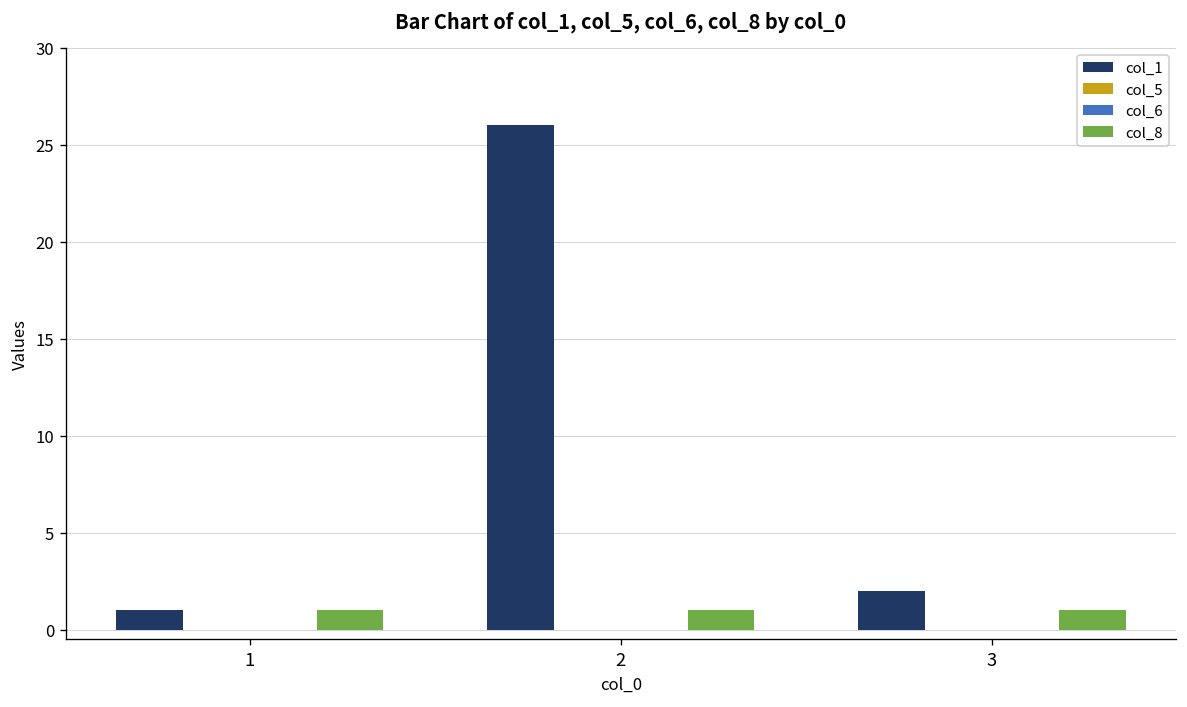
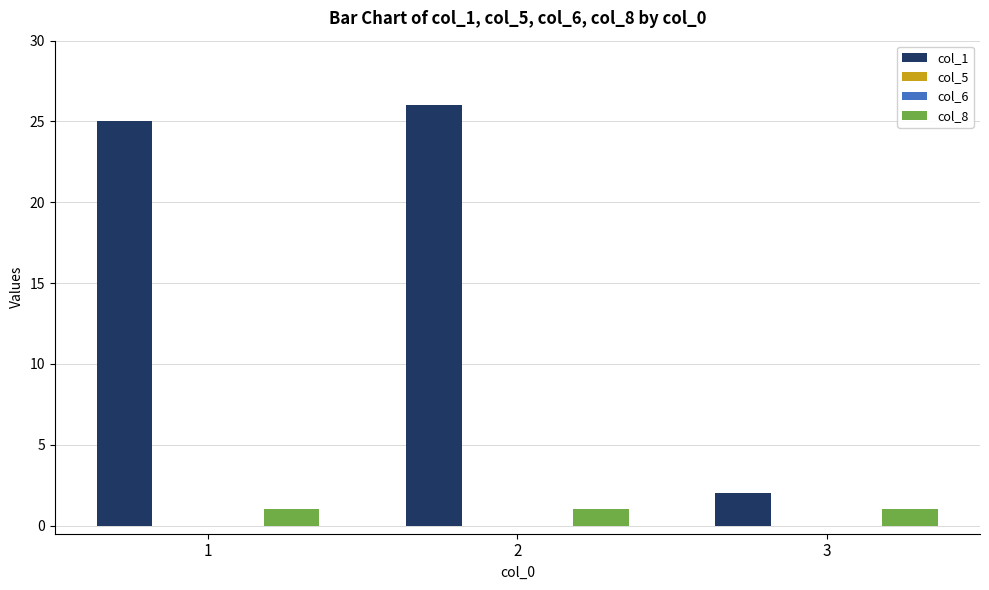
col_1, 1: 1 -> 25
